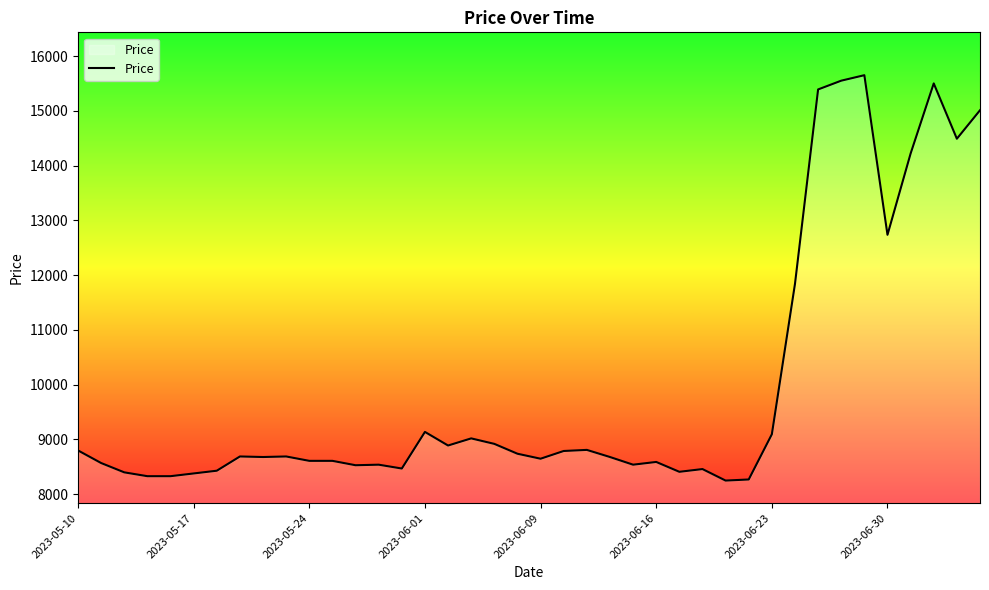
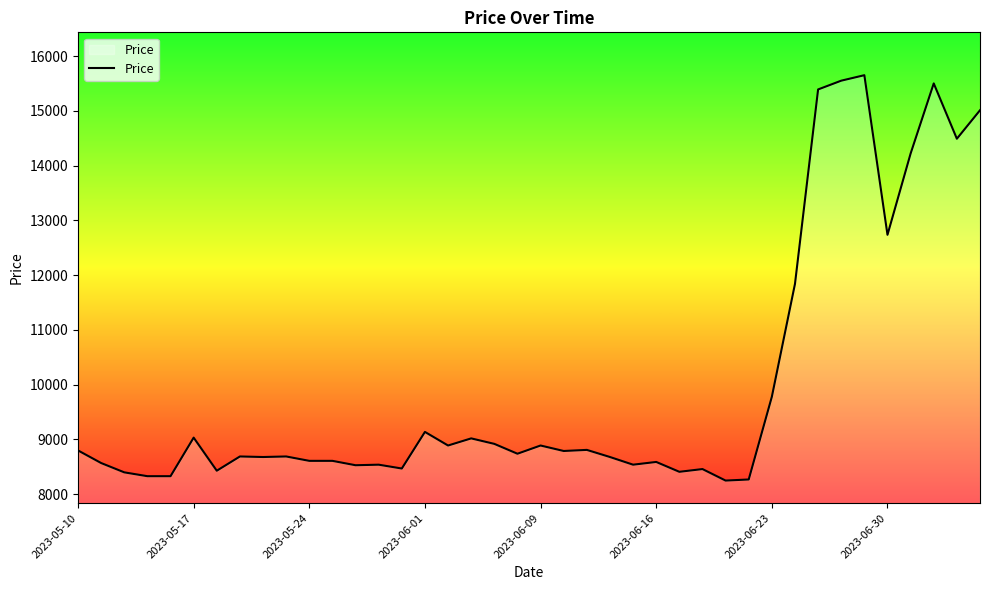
2023-05-17: 8400 -> 9000
2023-06-09: 8600 -> 8900
2023-06-23: 9100 -> 9800
